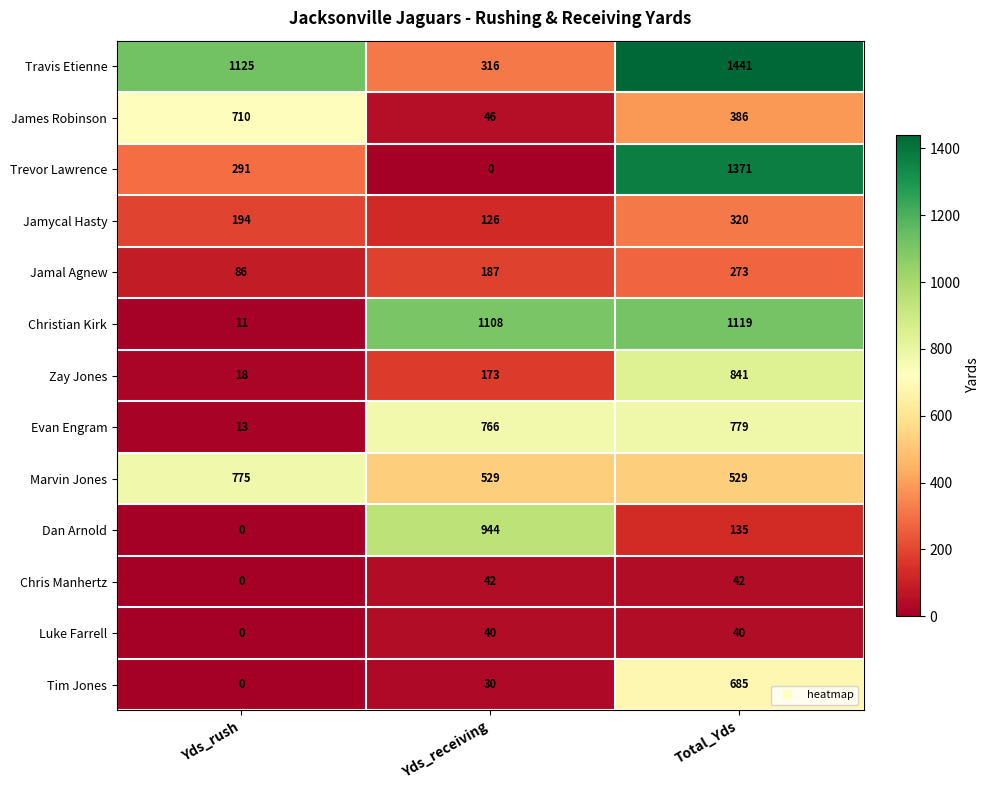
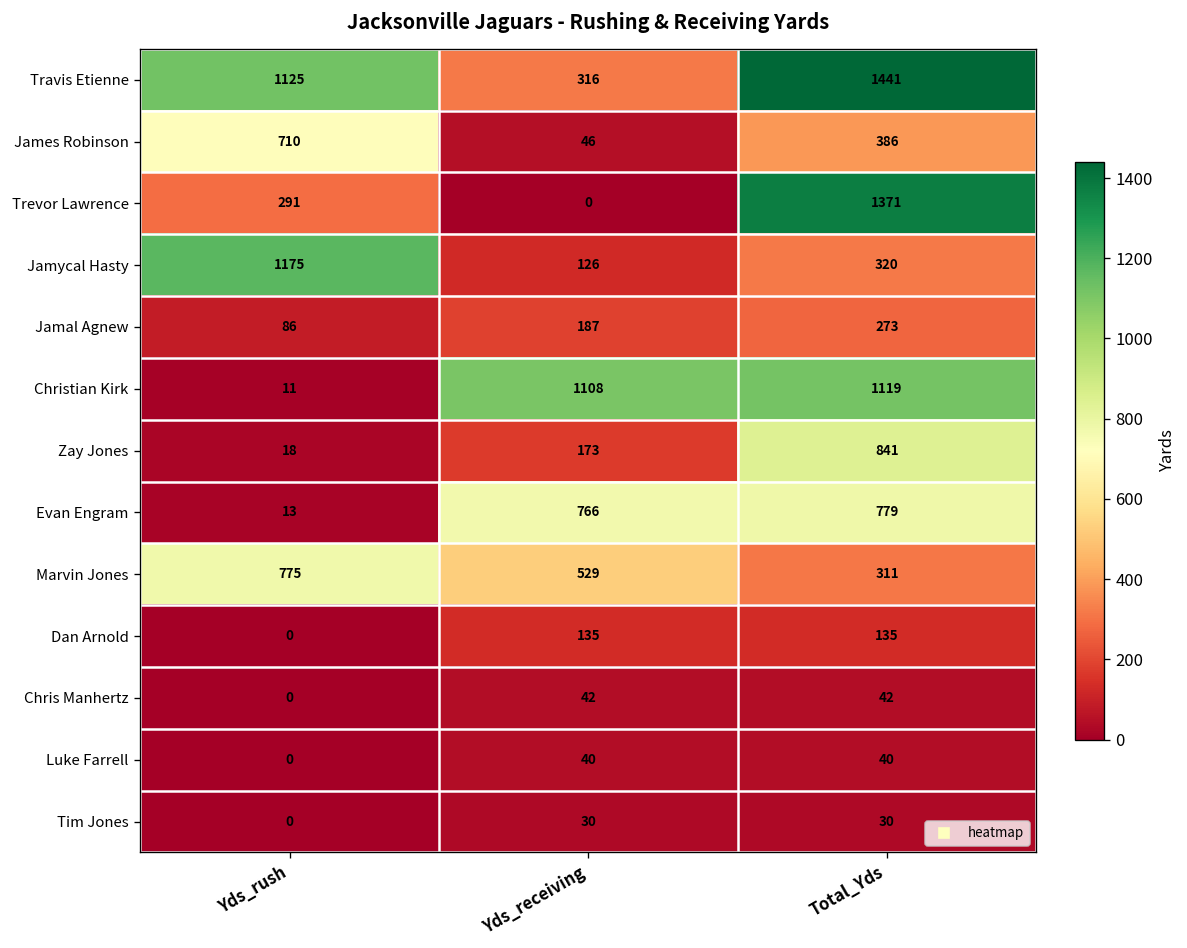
Jamycal Hasty, Yds_rush: 194 -> 1175
Marvin Jones, Total_Yds: 529 -> 311
Dan Arnold, Yds_receiving: 944 -> 135
Tim Jones, Total_Yds: 685 -> 30
